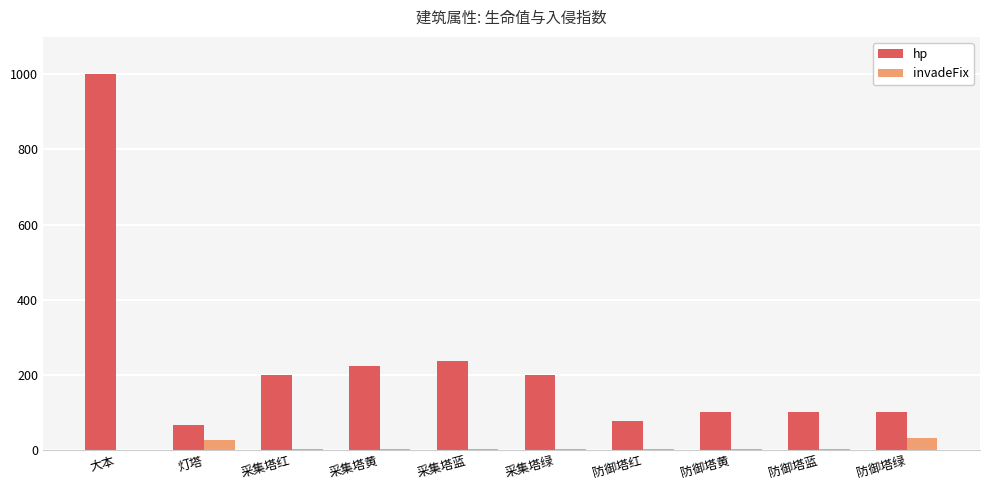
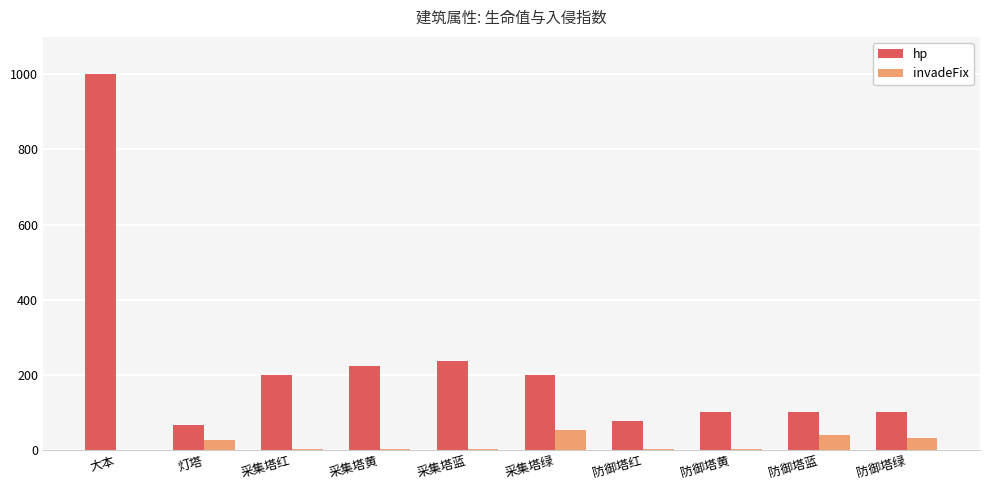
invadeFix, 采集塔绿: 0 -> 50
invadeFix, 防御塔蓝: 0 -> 40
